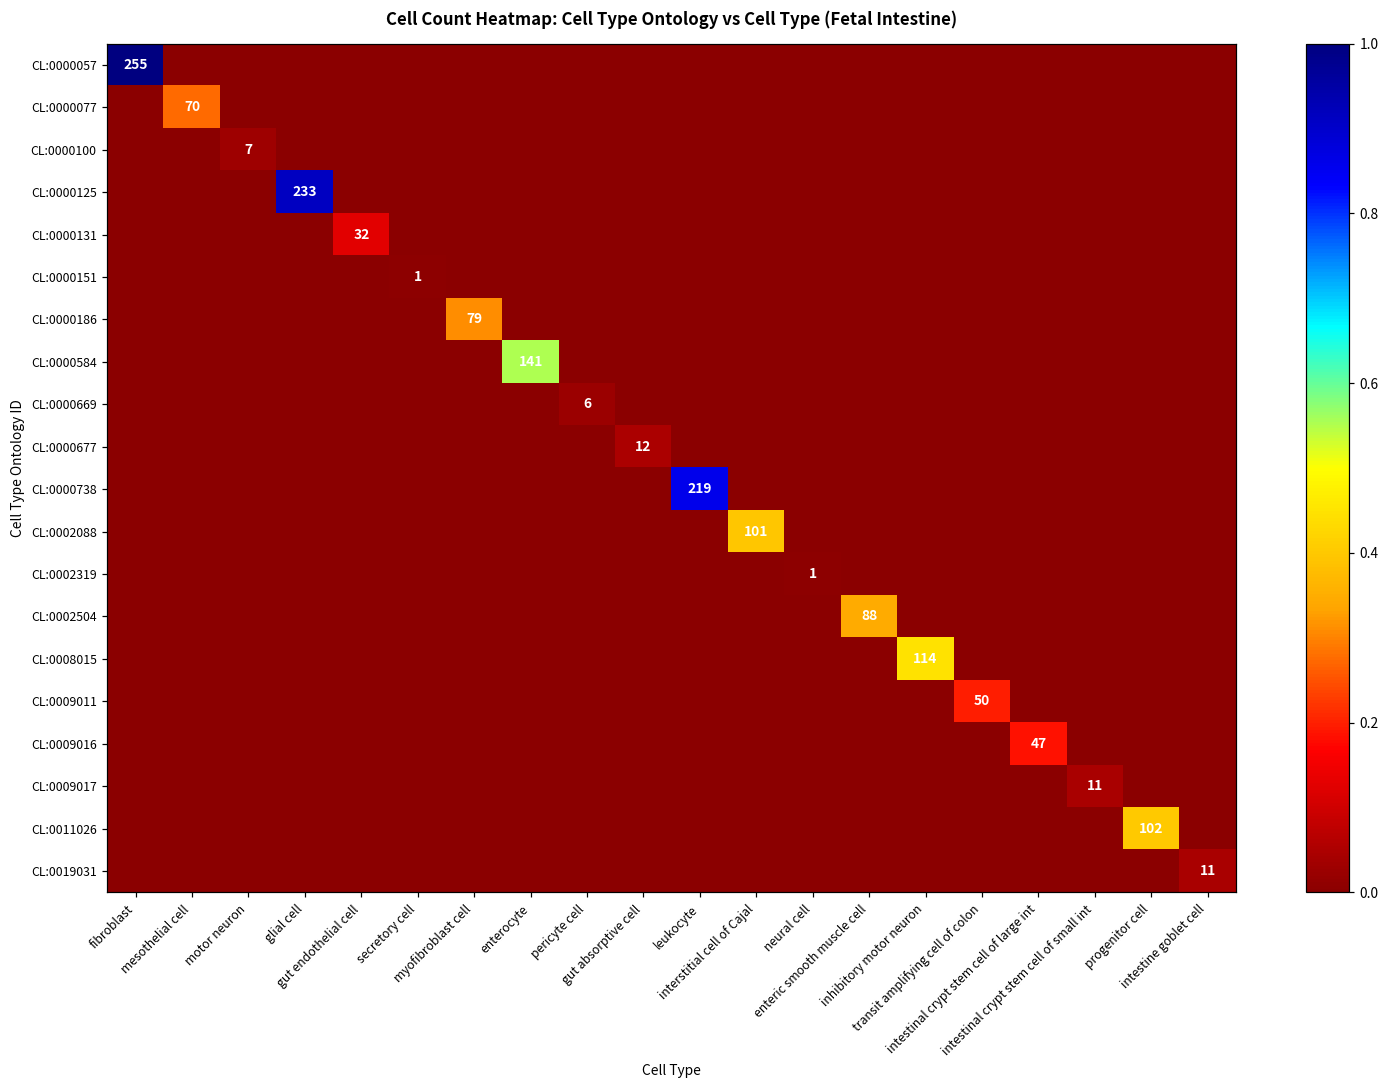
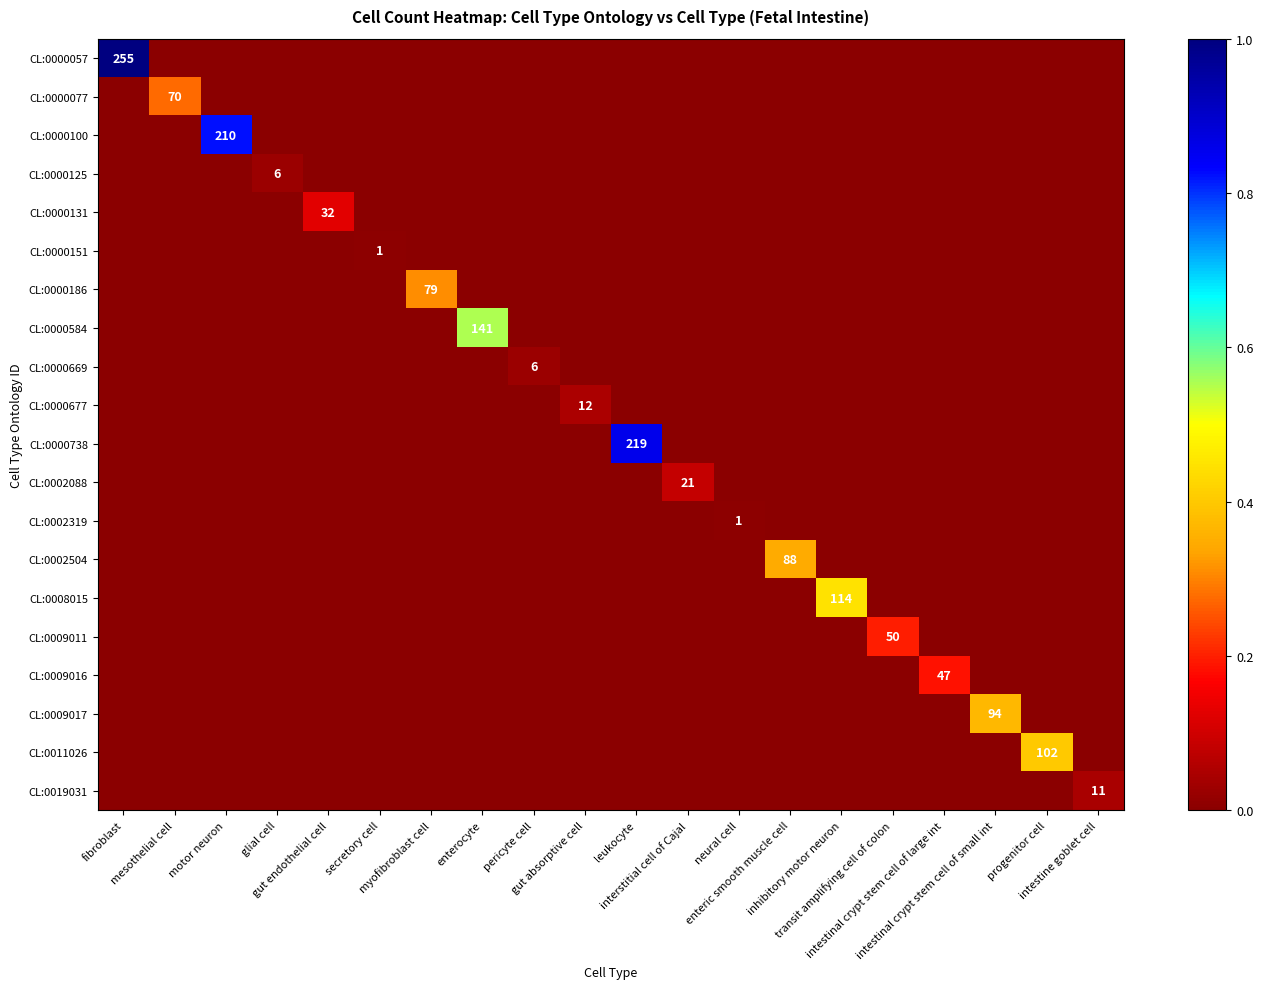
CL:0000100, motor neuron: 7 -> 210
CL:0000125, glial cell: 233 -> 6
CL:0002088, interstitial cell of Cajal: 101 -> 21
CL:0009017, intestinal crypt stem cell of small int: 11 -> 94
